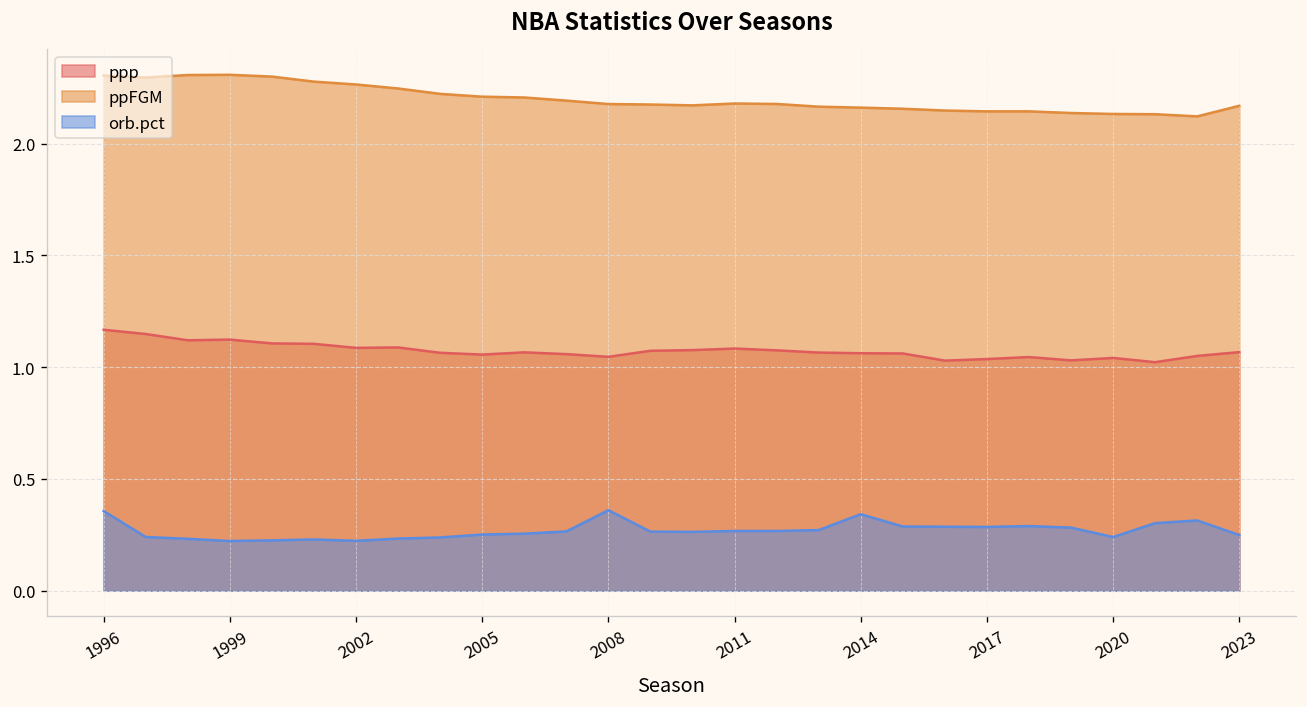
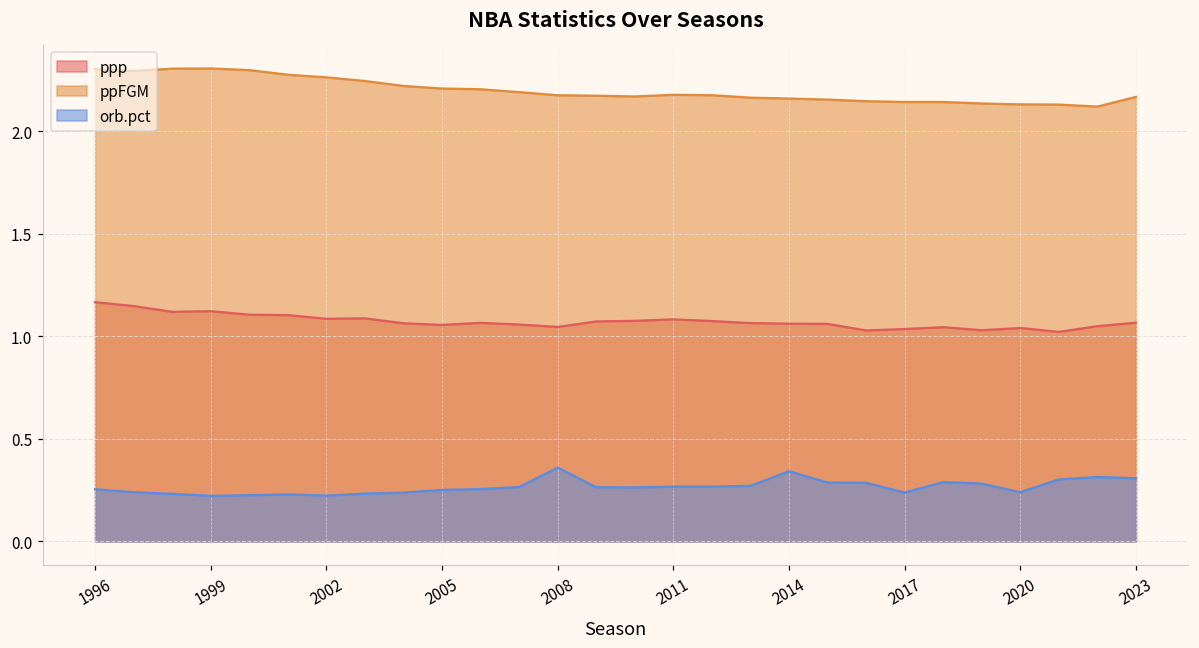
orb.pct, 1996: 0.36 -> 0.25
orb.pct, 2017: 0.29 -> 0.24
orb.pct, 2023: 0.25 -> 0.31
